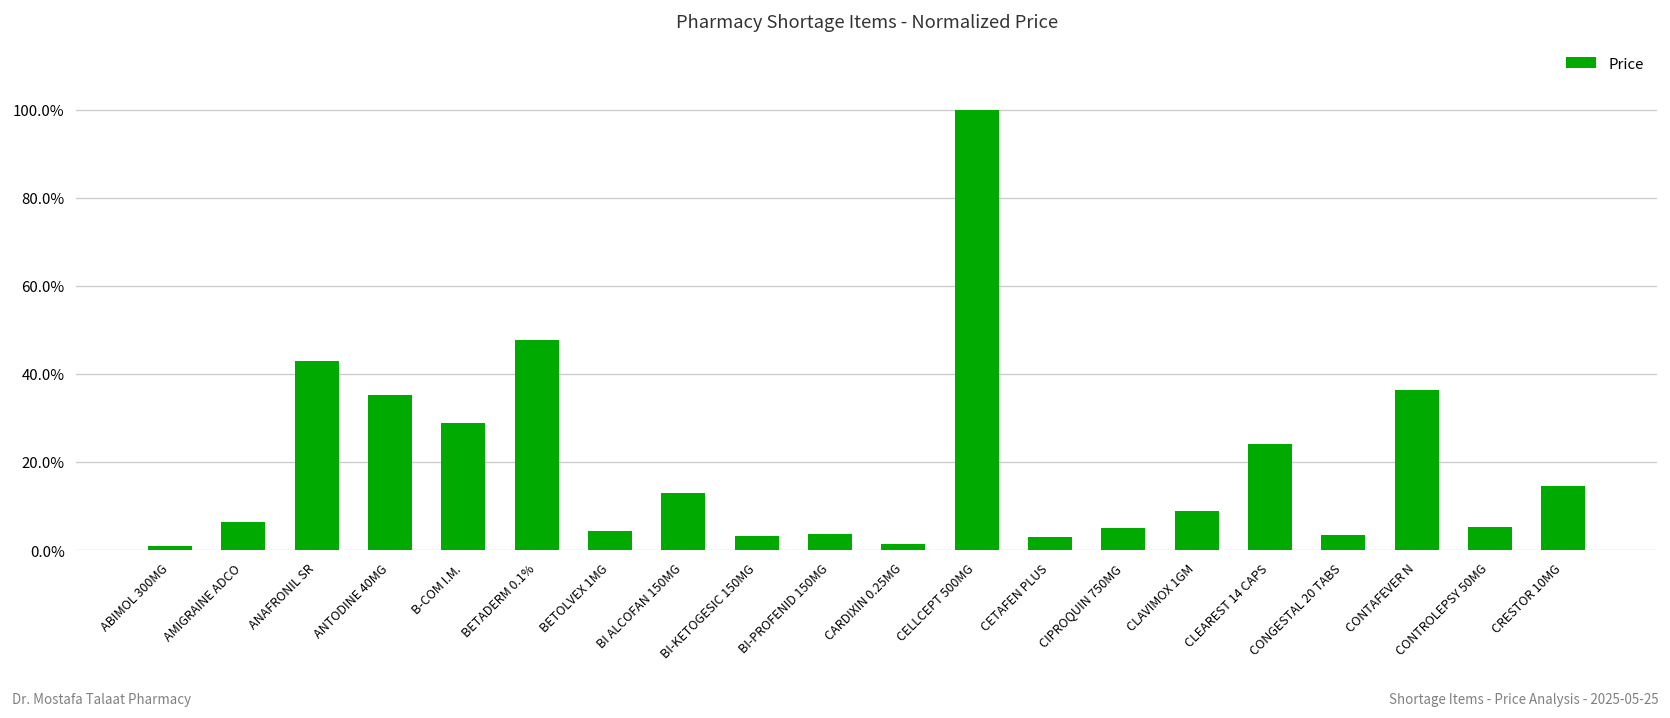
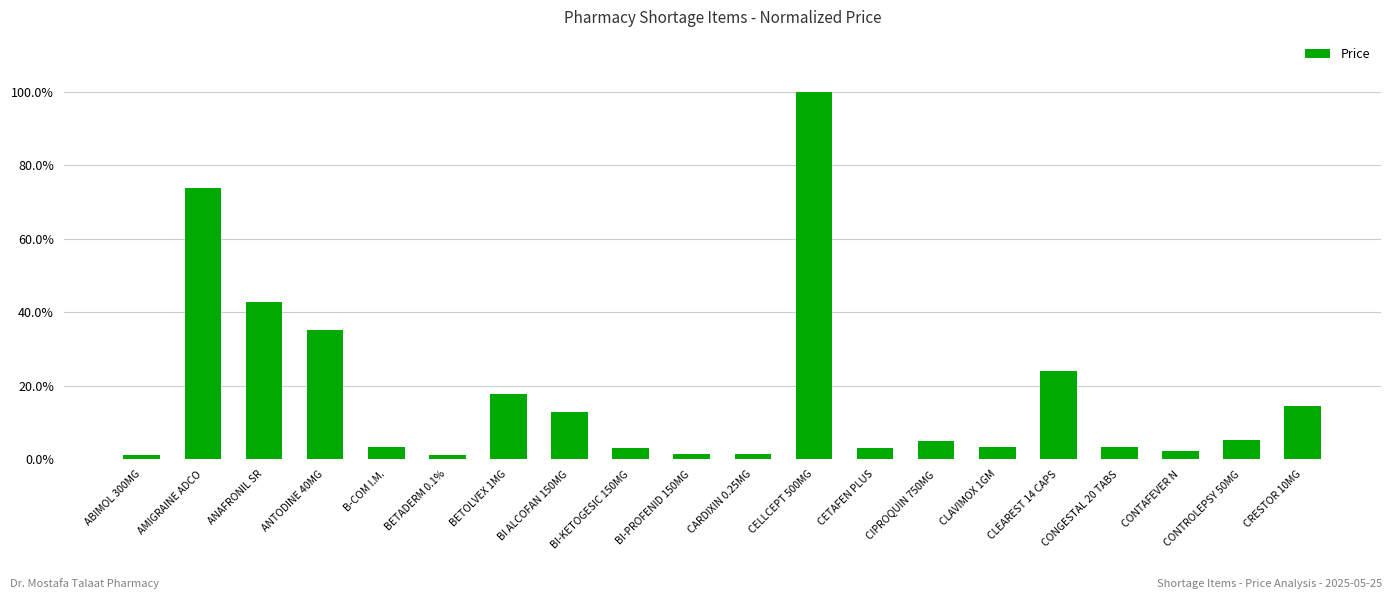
AMIGRAINE ADCO: 6% -> 74%
B-COM I.M.: 29% -> 3%
BETADERM 0.1%: 48% -> 1%
BETOLVEX 1MG: 4% -> 18%
BI-PROFENID 150MG: 4% -> 1%
CLAVIMOX 1GM: 9% -> 3%
CONTAFEVER N: 36% -> 2%
